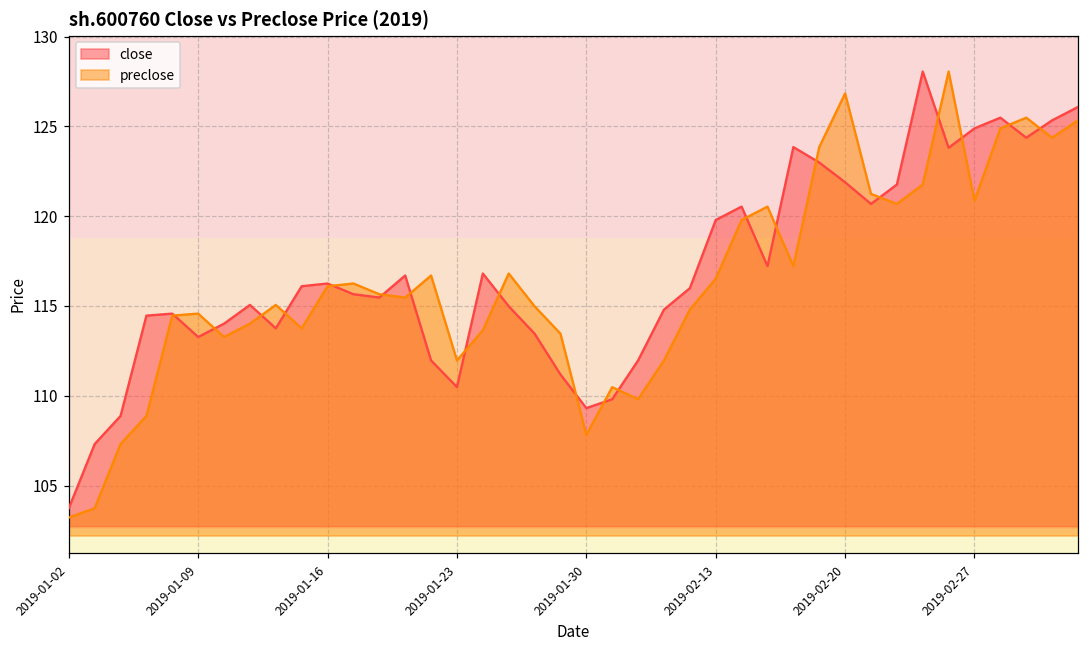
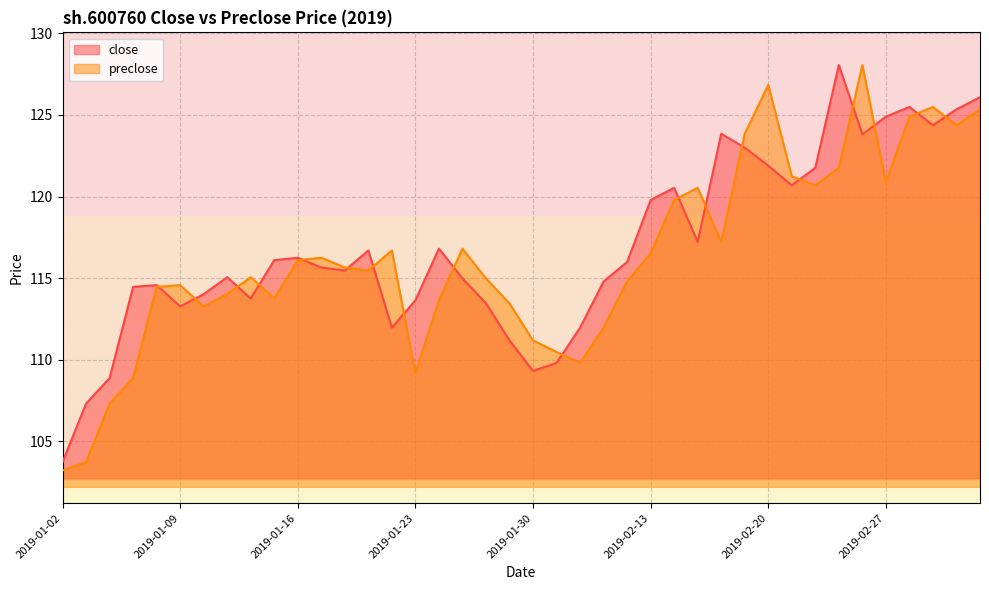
close, 2019-01-23: 110.5 -> 113.6
preclose, 2019-01-23: 112.0 -> 109.2
preclose, 2019-01-30: 107.8 -> 111.2
